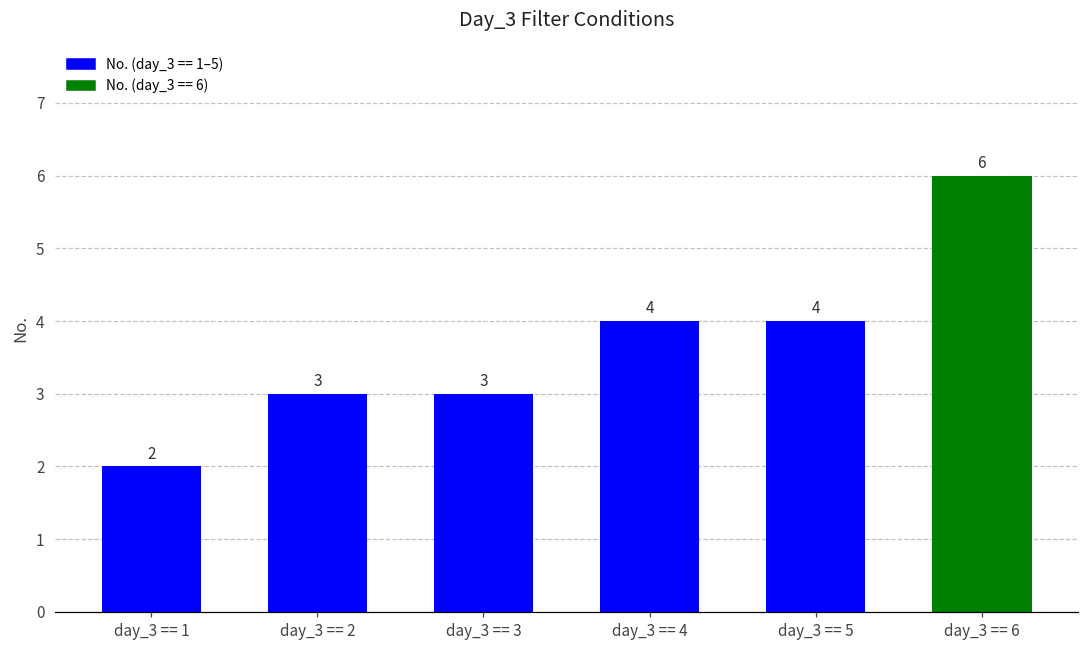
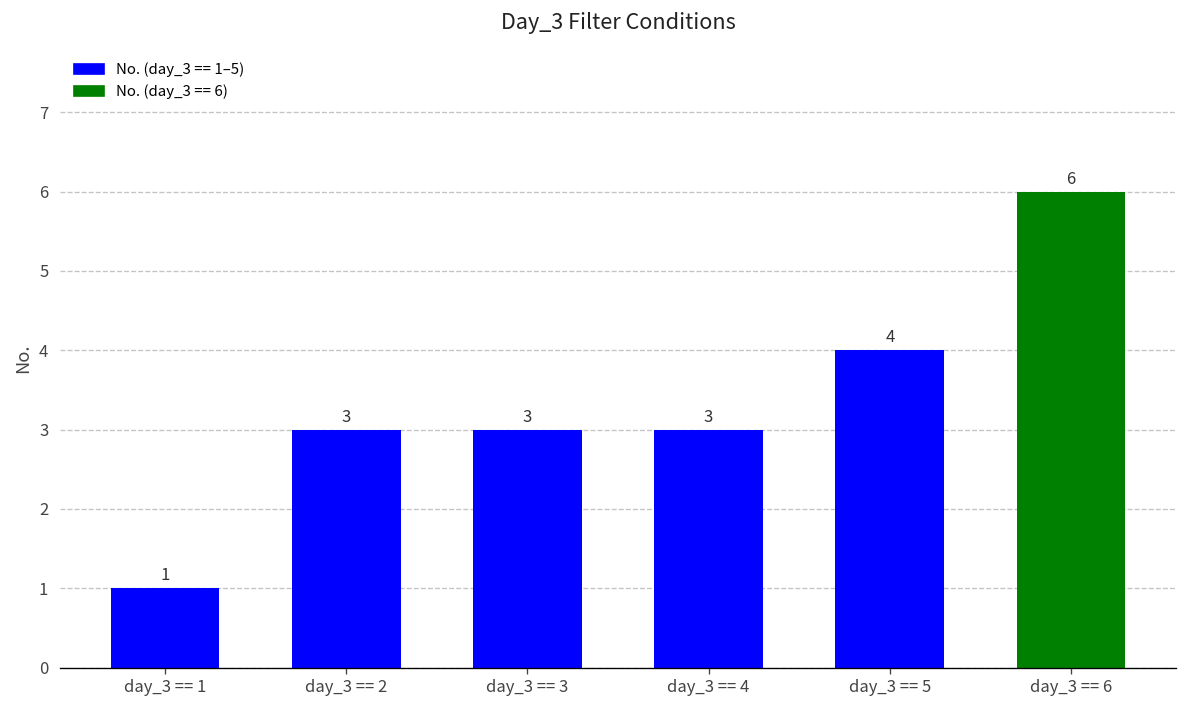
day_3 == 1: 2 -> 1
day_3 == 4: 4 -> 3
